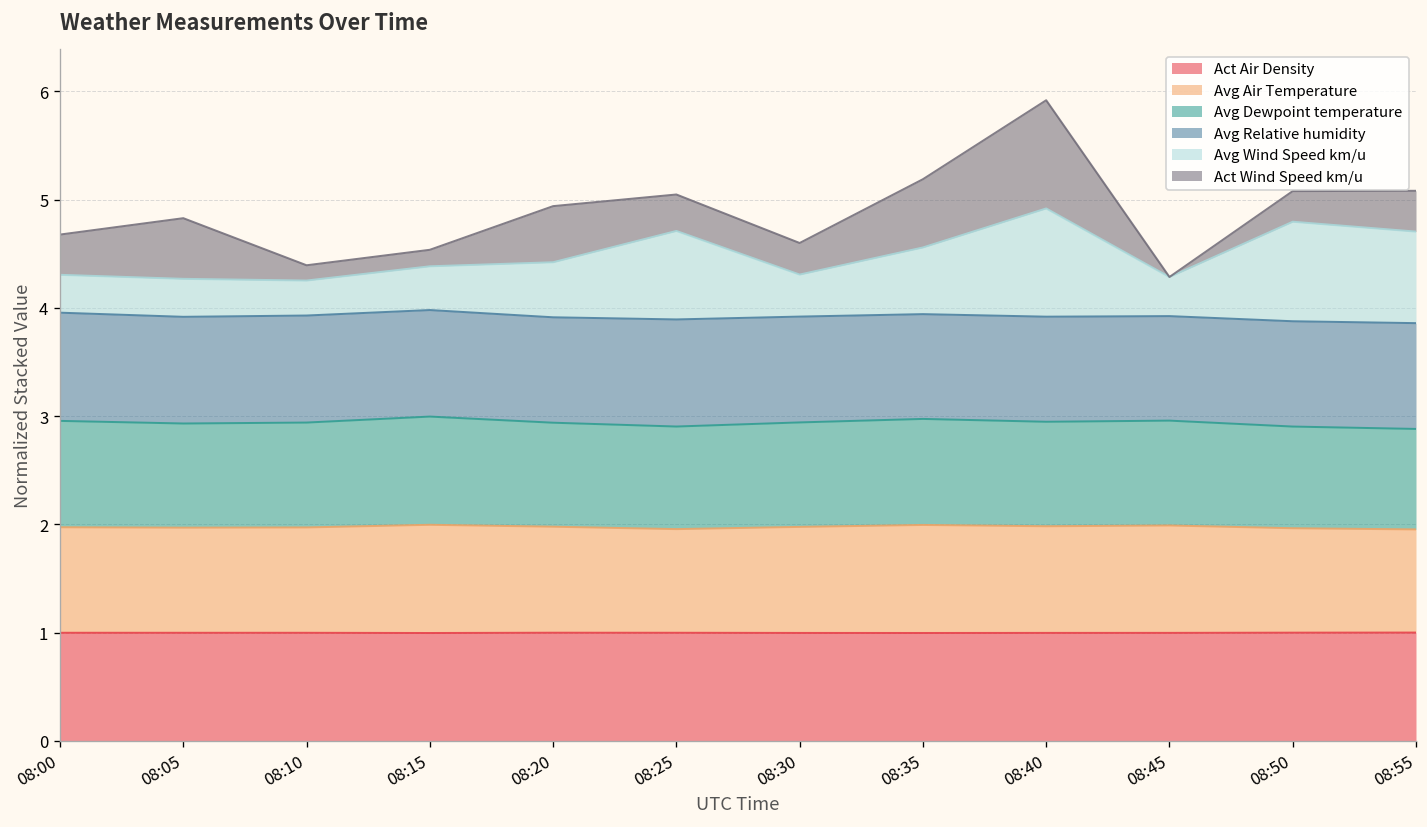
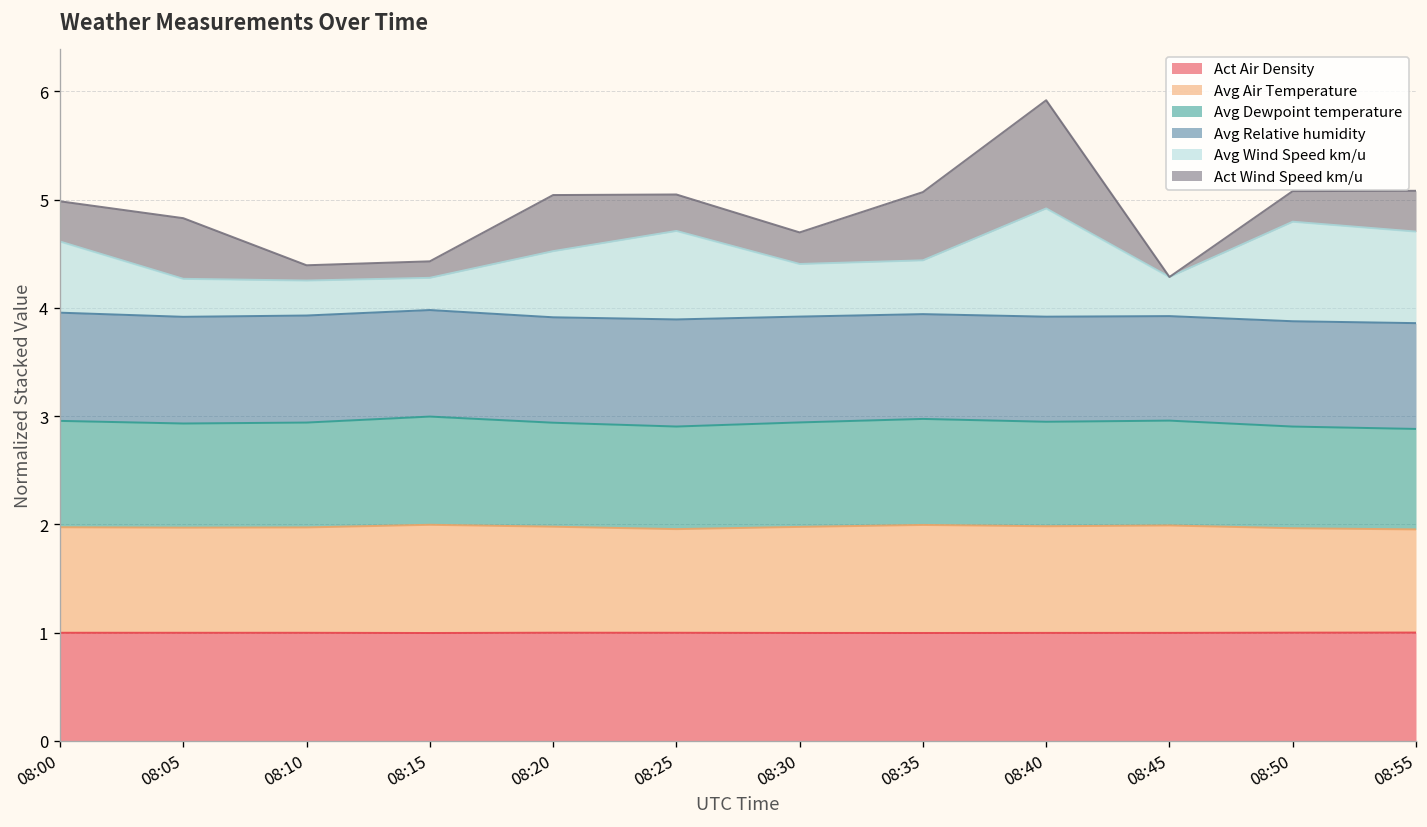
Avg Wind Speed km/u, 08:00: 0.3 -> 0.7
Avg Wind Speed km/u, 08:15: 0.4 -> 0.3
Avg Wind Speed km/u, 08:20: 0.5 -> 0.6
Avg Wind Speed km/u, 08:30: 0.4 -> 0.5
Avg Wind Speed km/u, 08:35: 0.6 -> 0.5
